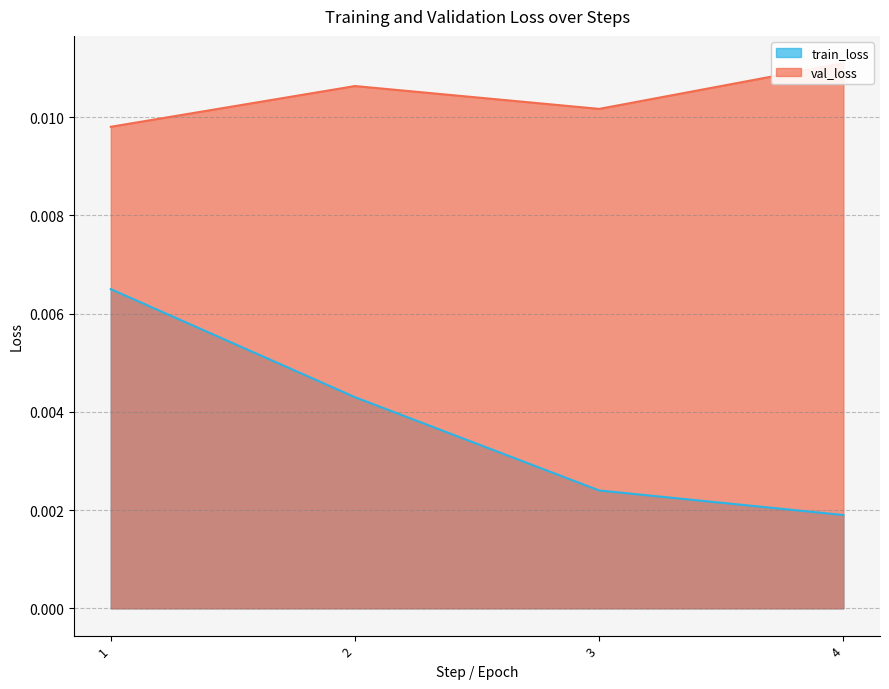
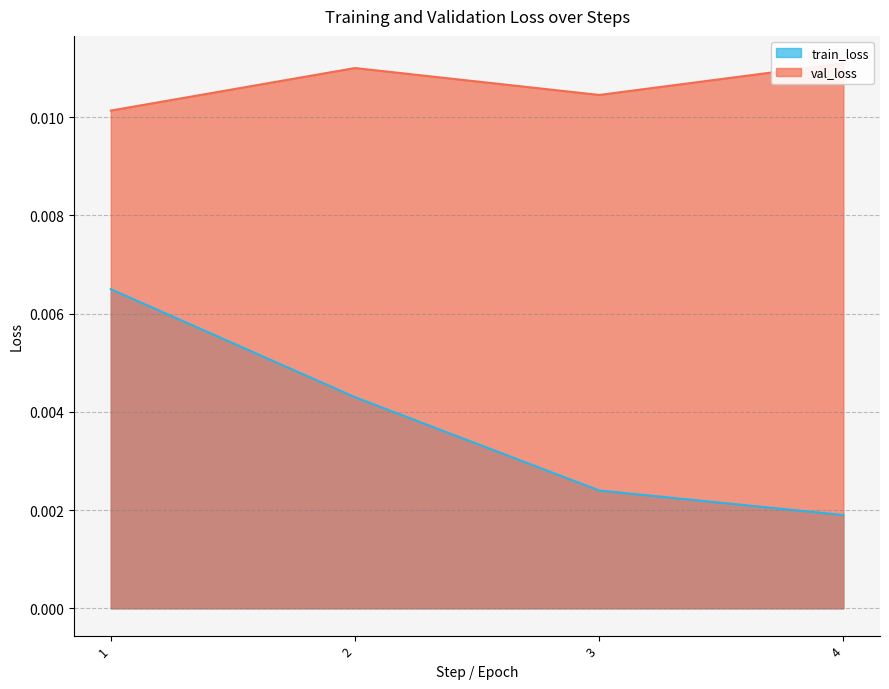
val_loss, 1: 0.0098 -> 0.0101
val_loss, 2: 0.0106 -> 0.0110
val_loss, 3: 0.0102 -> 0.0105
